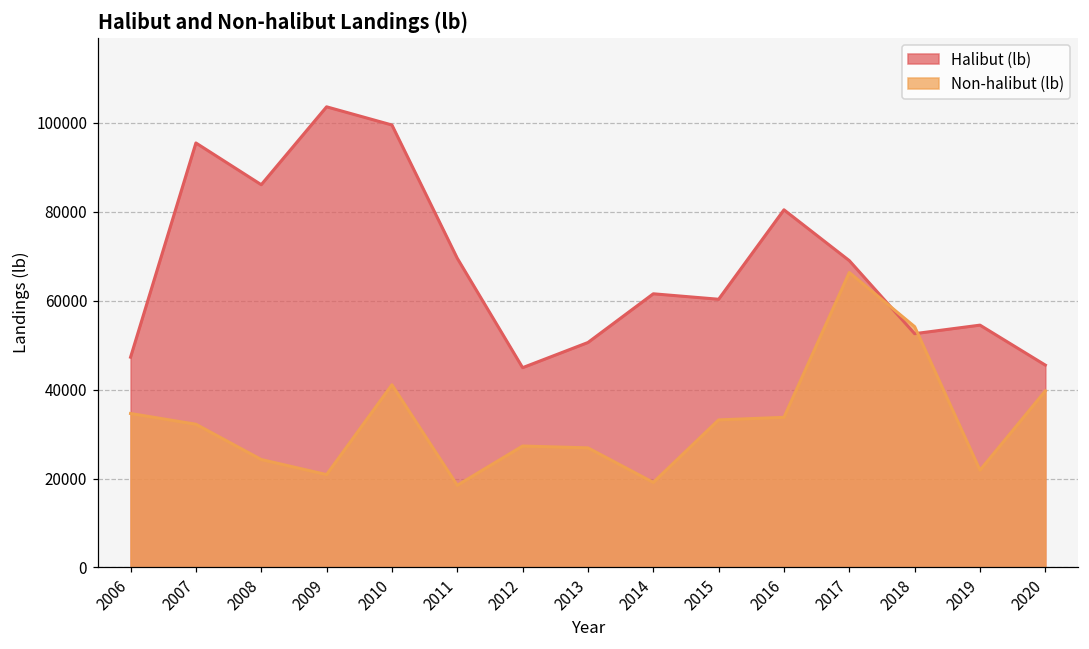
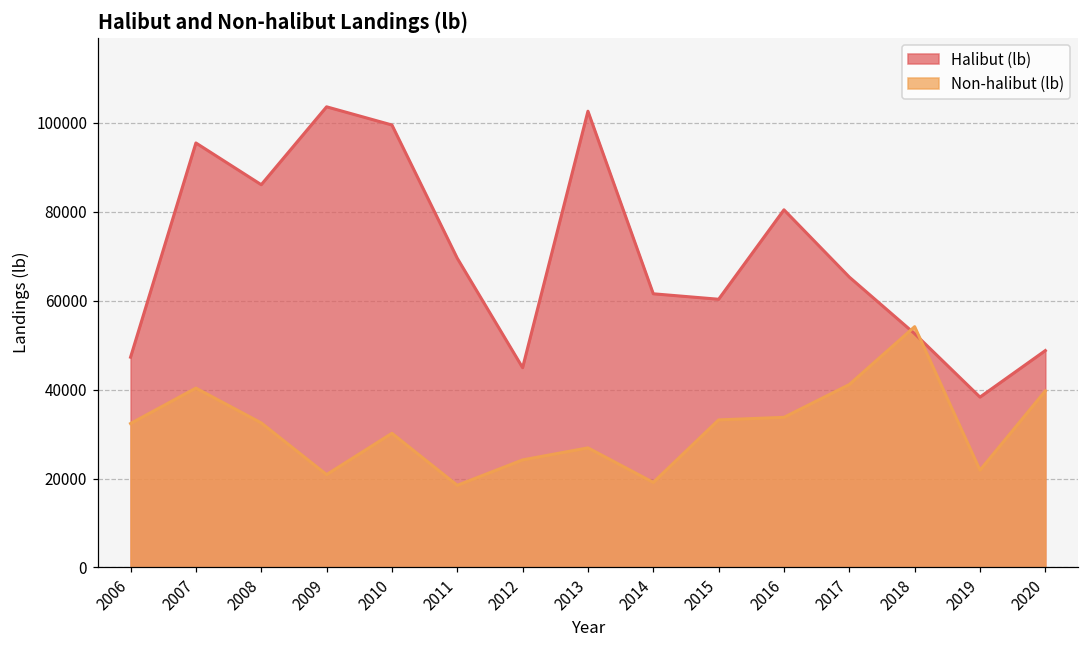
Non-halibut (lb), 2006: 35000 -> 32000
Non-halibut (lb), 2007: 32000 -> 40000
Non-halibut (lb), 2008: 24000 -> 33000
Non-halibut (lb), 2010: 41000 -> 30000
Non-halibut (lb), 2012: 27000 -> 24000
Halibut (lb), 2013: 51000 -> 103000
Halibut (lb), 2017: 69000 -> 65000
Non-halibut (lb), 2017: 66000 -> 41000
Halibut (lb), 2019: 54000 -> 38000
Halibut (lb), 2020: 45000 -> 49000
